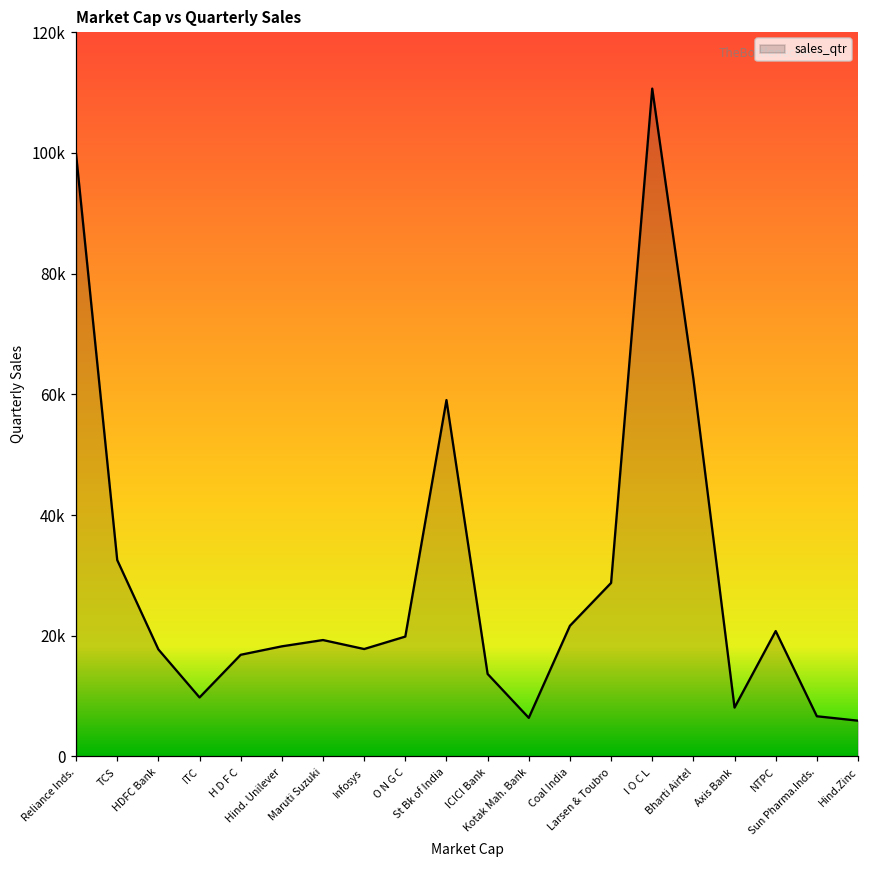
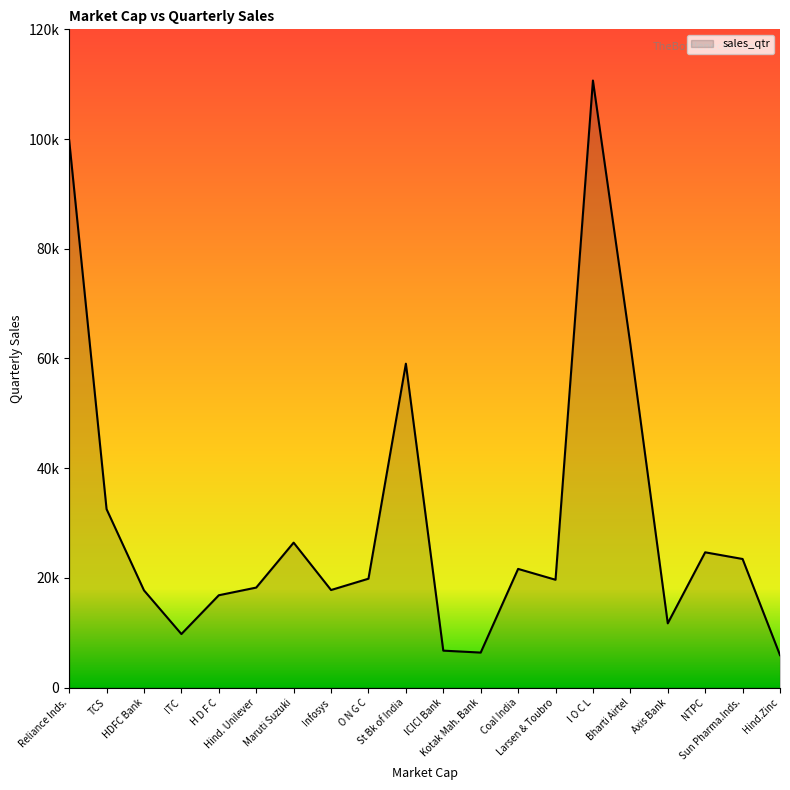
Maruti Suzuki: 19000 -> 26000
ICICI Bank: 14000 -> 7000
Larsen & Toubro: 29000 -> 20000
Axis Bank: 8000 -> 12000
NTPC: 21000 -> 25000
Sun Pharma.Inds.: 7000 -> 23000
